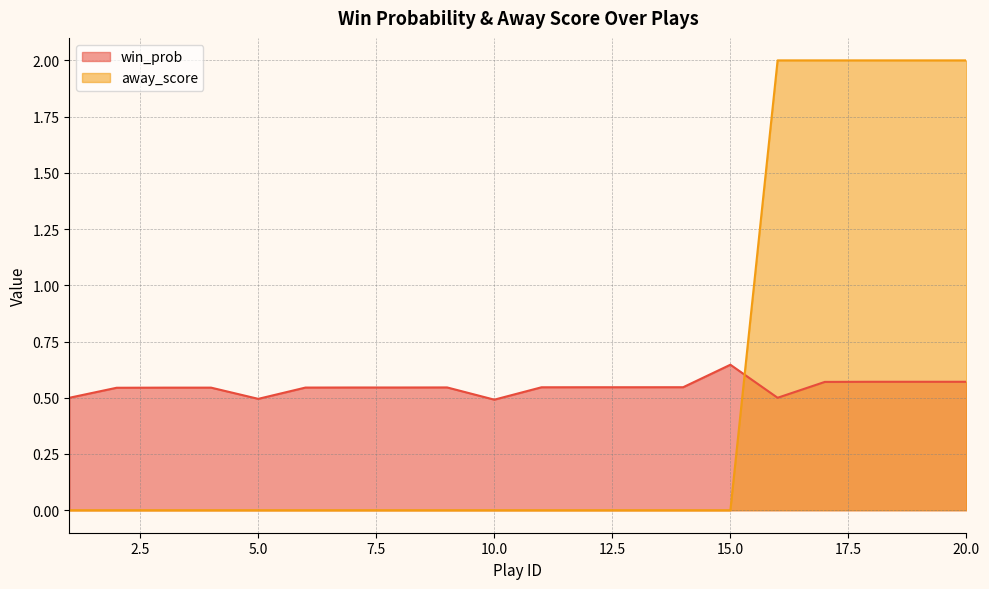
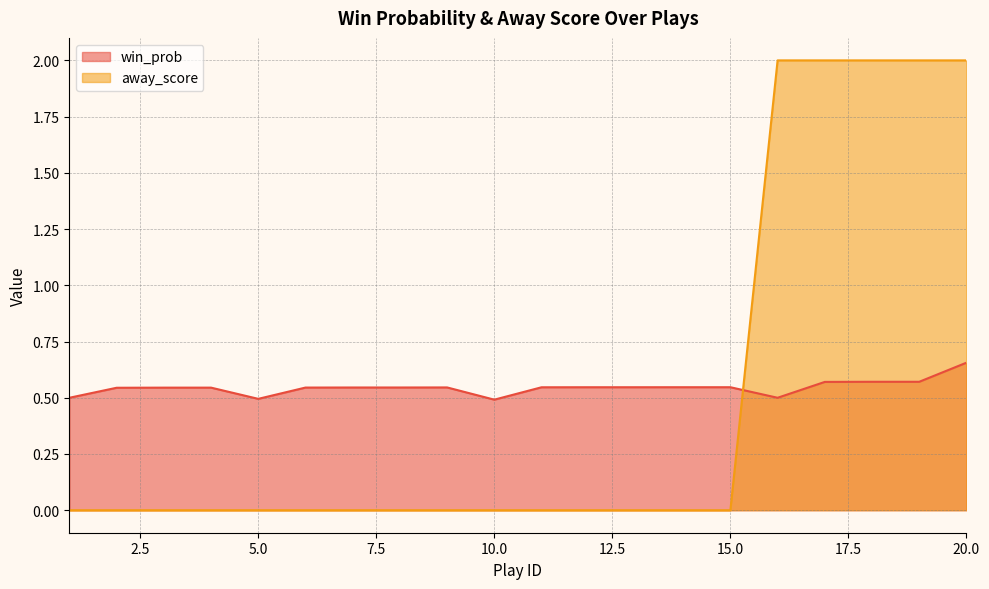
win_prob, 15.0: 0.65 -> 0.55
win_prob, 20.0: 0.57 -> 0.66
